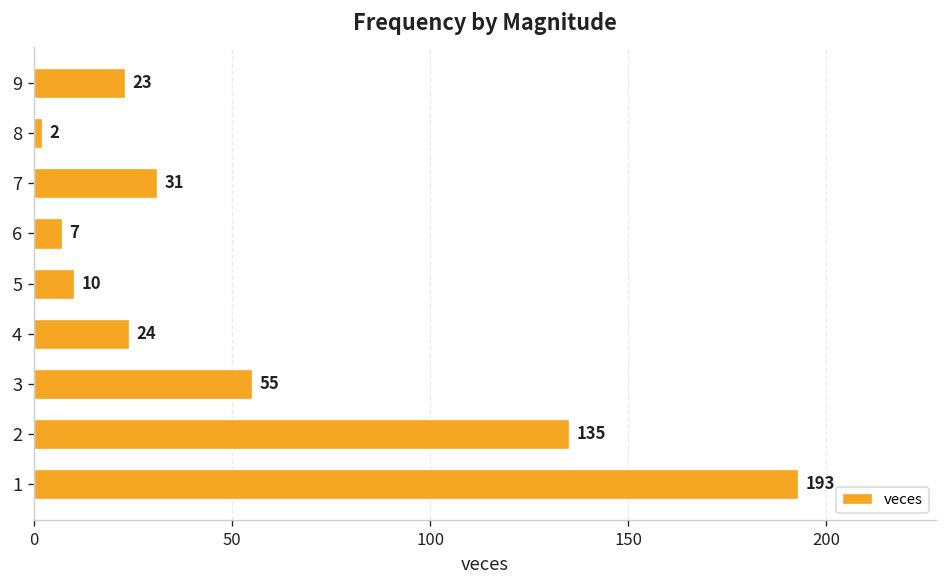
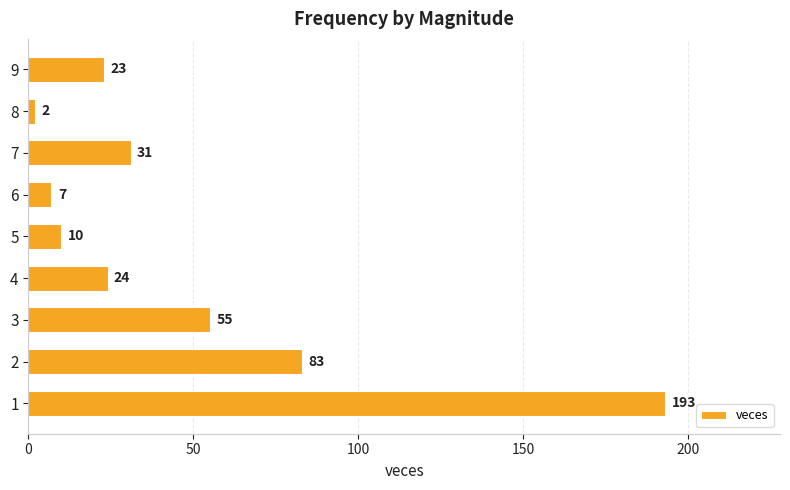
2: 135 -> 83
